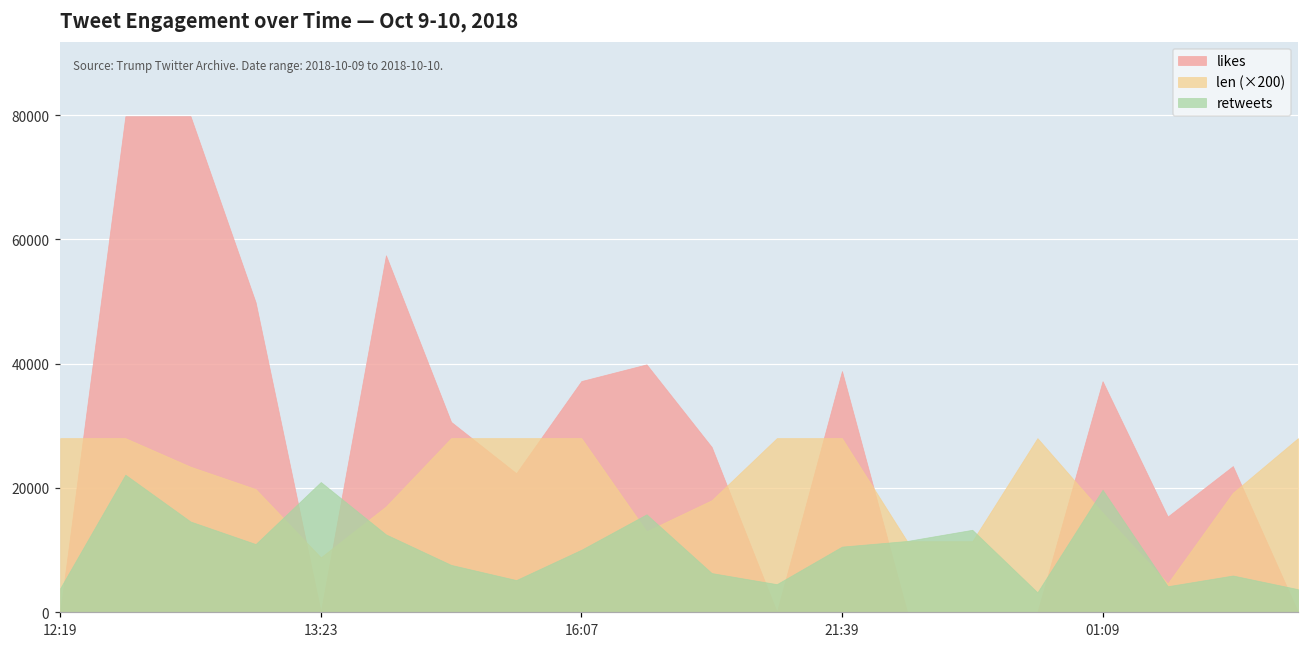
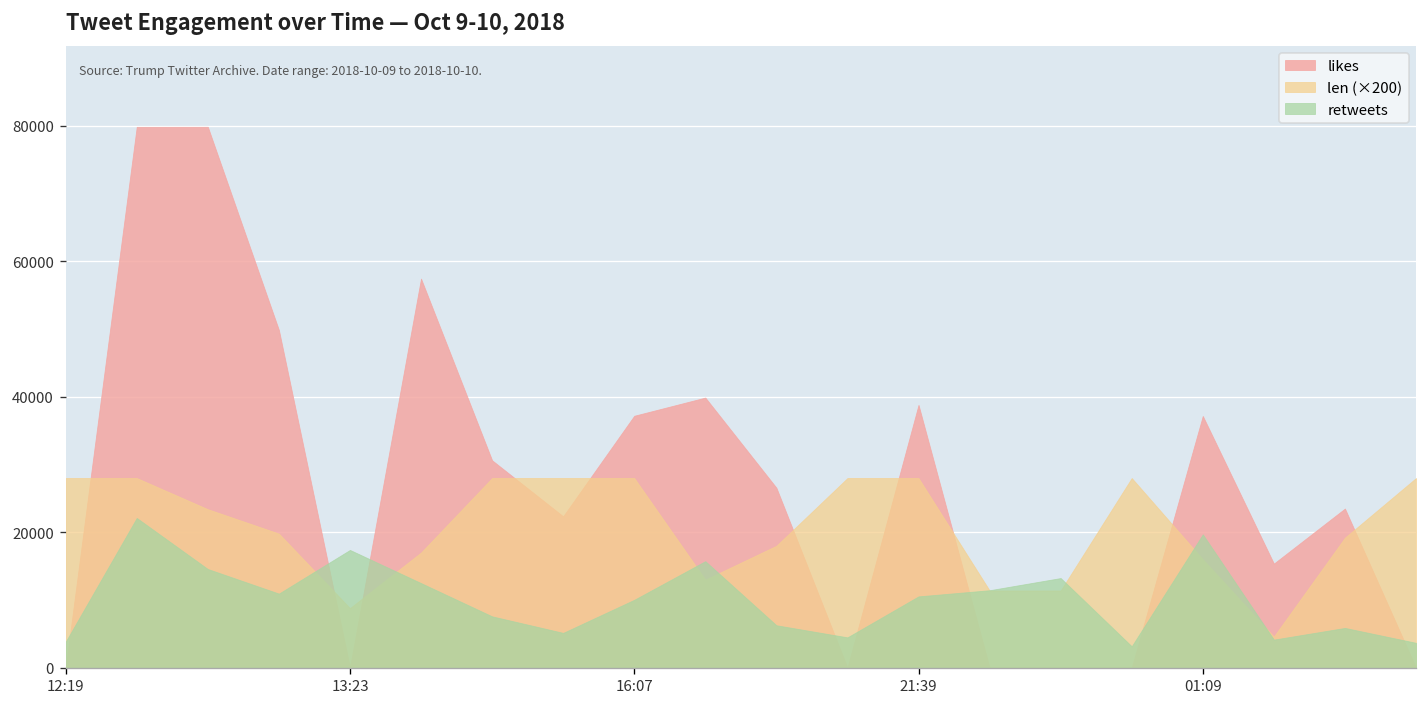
retweets, 13:23: 21000 -> 17000
